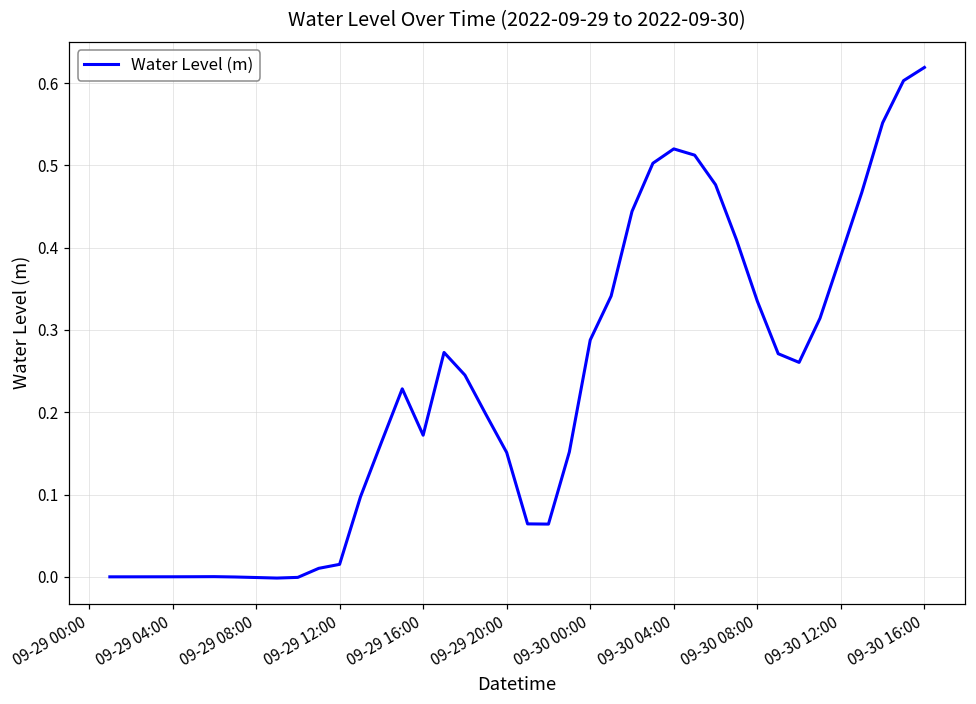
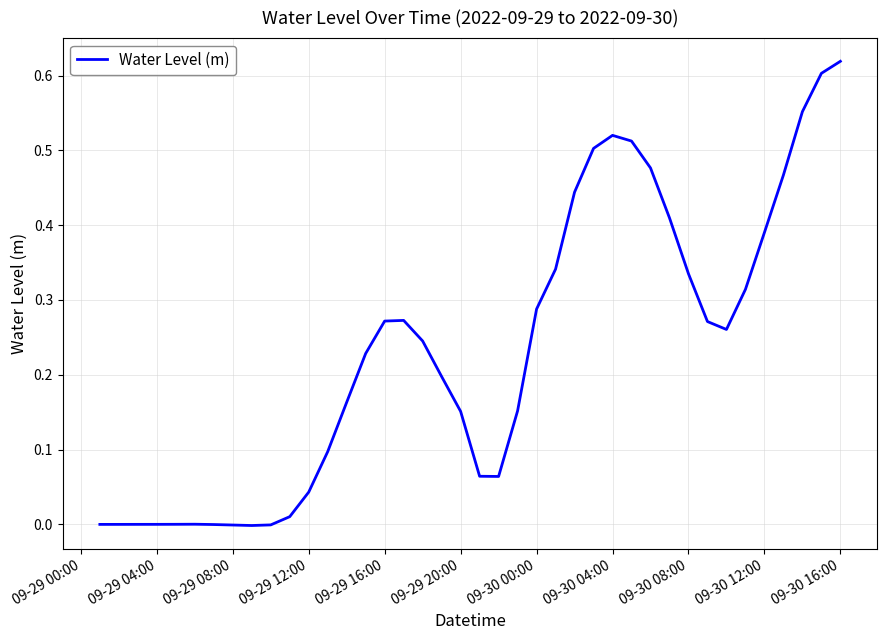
09-29 12:00: 0.02 -> 0.04
09-29 16:00: 0.17 -> 0.27
